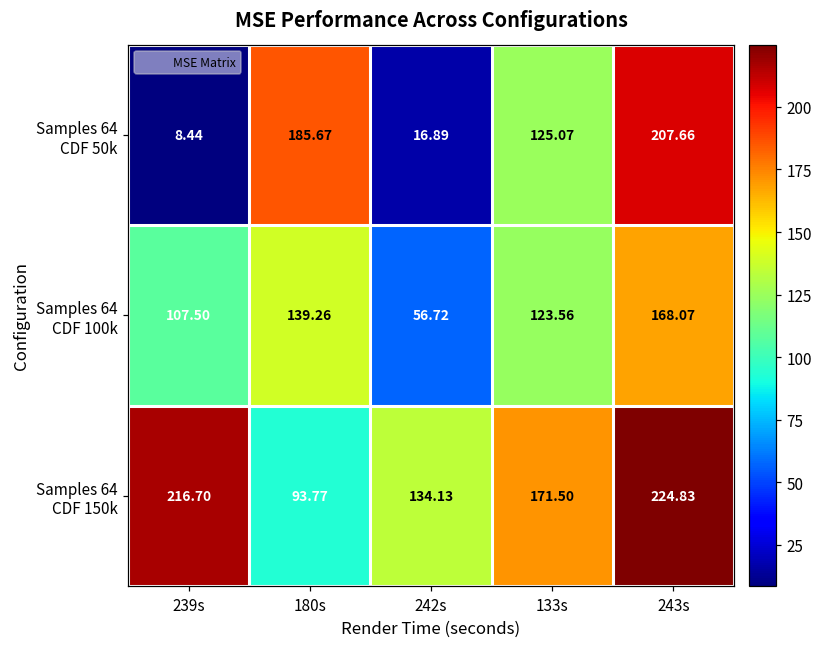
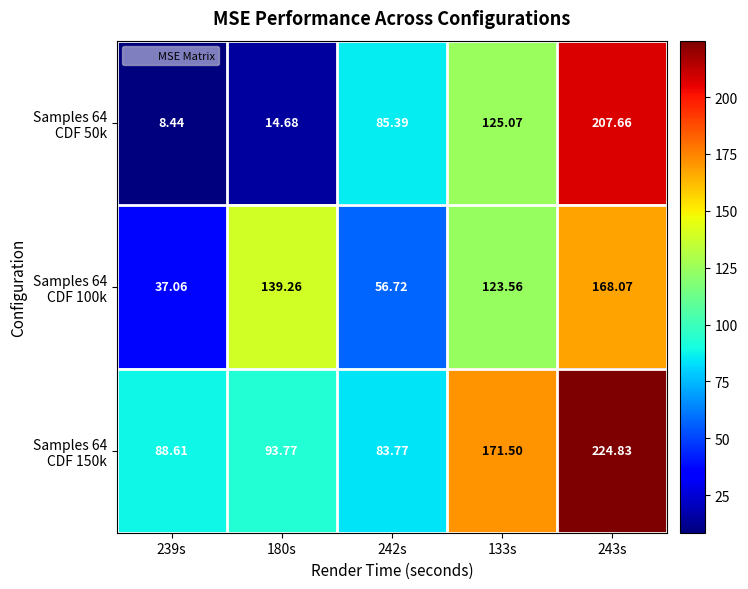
Samples 64 CDF 50k, 180s: 185.67 -> 14.68
Samples 64 CDF 50k, 242s: 16.89 -> 85.39
Samples 64 CDF 100k, 239s: 107.50 -> 37.06
Samples 64 CDF 150k, 239s: 216.70 -> 88.61
Samples 64 CDF 150k, 242s: 134.13 -> 83.77
